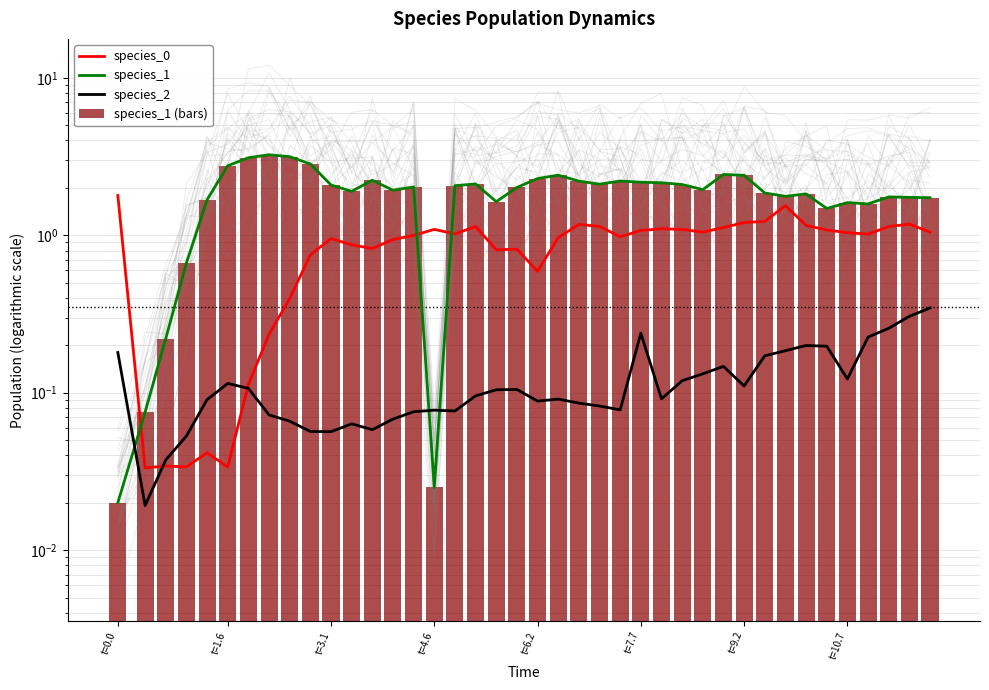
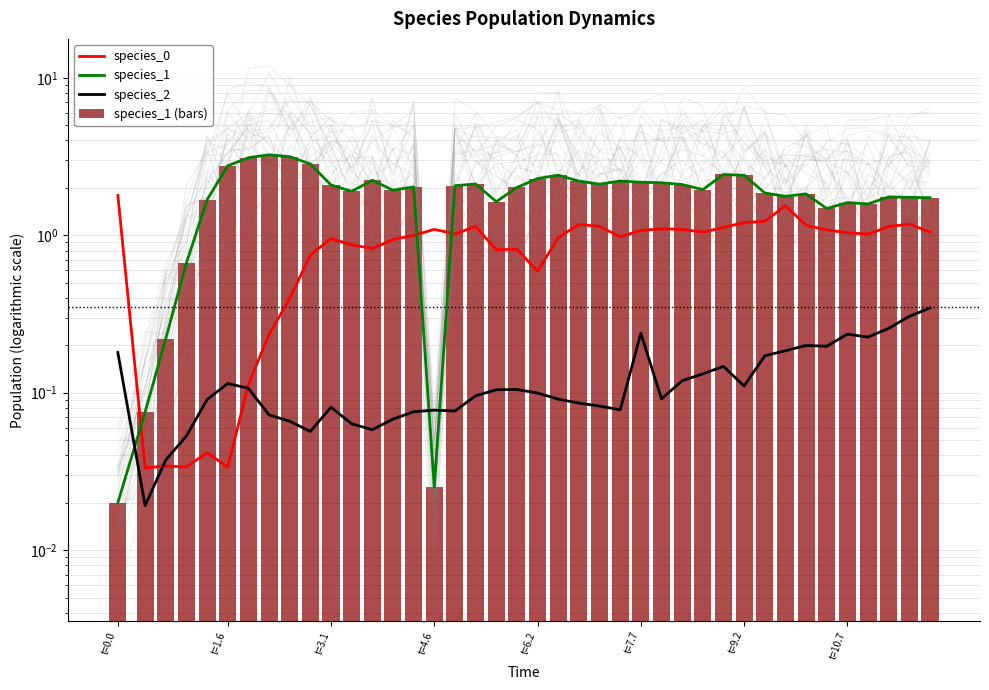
species_2, t=3.1: 0.057 -> 0.08
species_2, t=6.2: 0.09 -> 0.10
species_2, t=10.7: 0.12 -> 0.24
